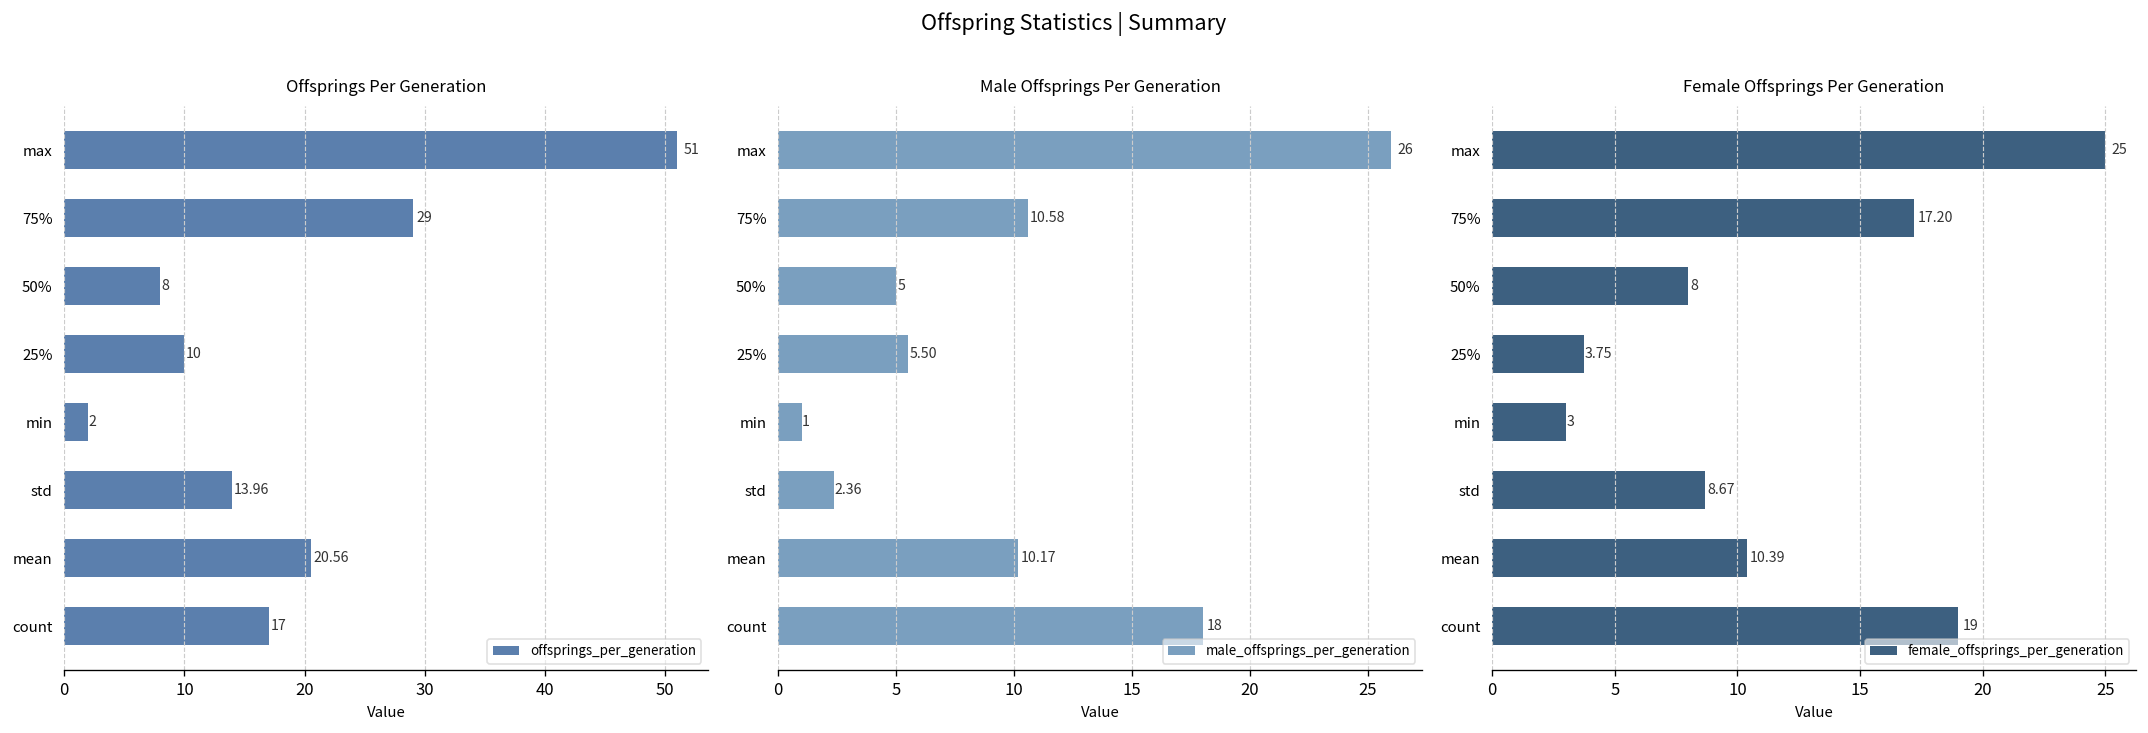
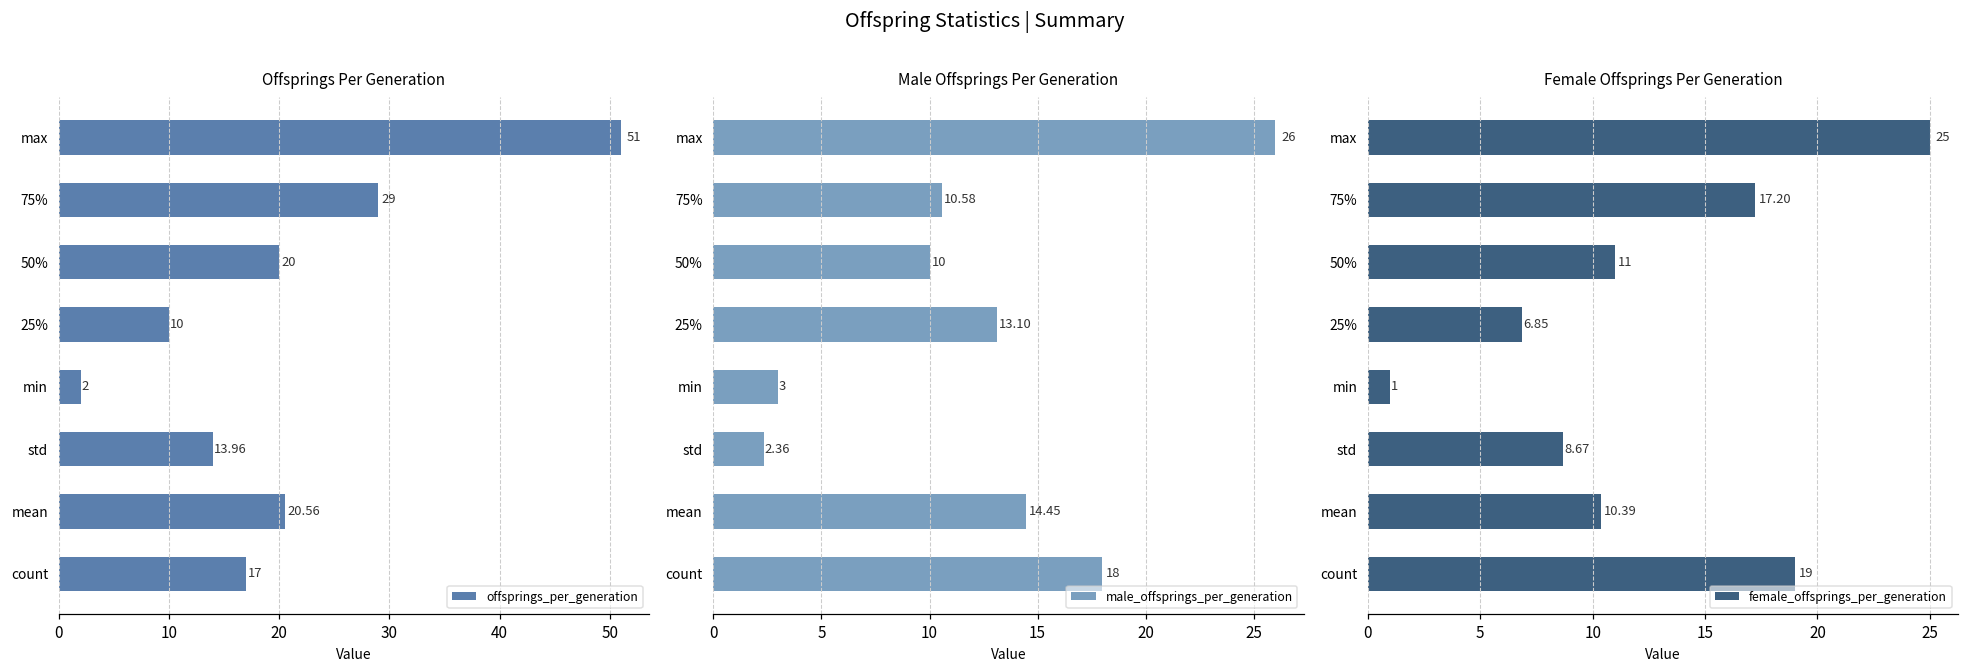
Offsprings Per Generation, 50%: 8 -> 20
Male Offsprings Per Generation, 50%: 5 -> 10
Male Offsprings Per Generation, 25%: 5.50 -> 13.10
Male Offsprings Per Generation, min: 1 -> 3
Male Offsprings Per Generation, mean: 10.17 -> 14.45
Female Offsprings Per Generation, 50%: 8 -> 11
Female Offsprings Per Generation, 25%: 3.75 -> 6.85
Female Offsprings Per Generation, min: 3 -> 1
